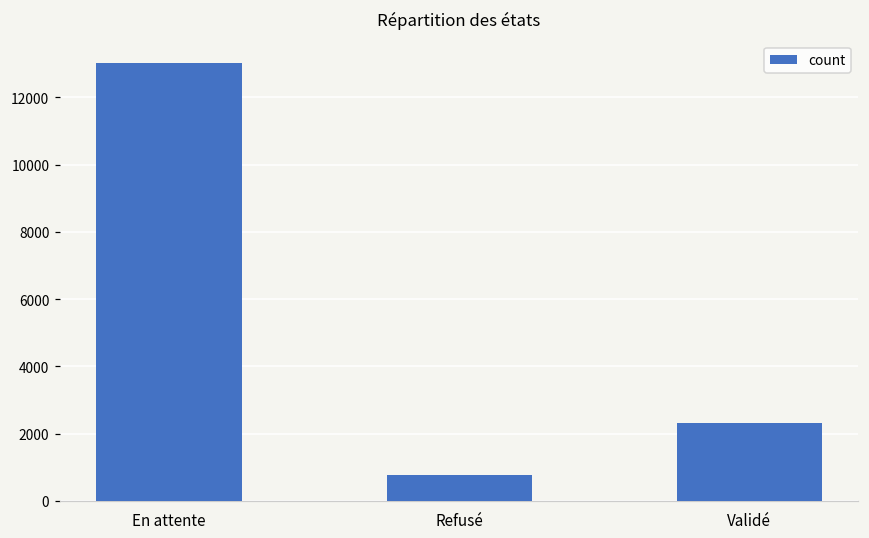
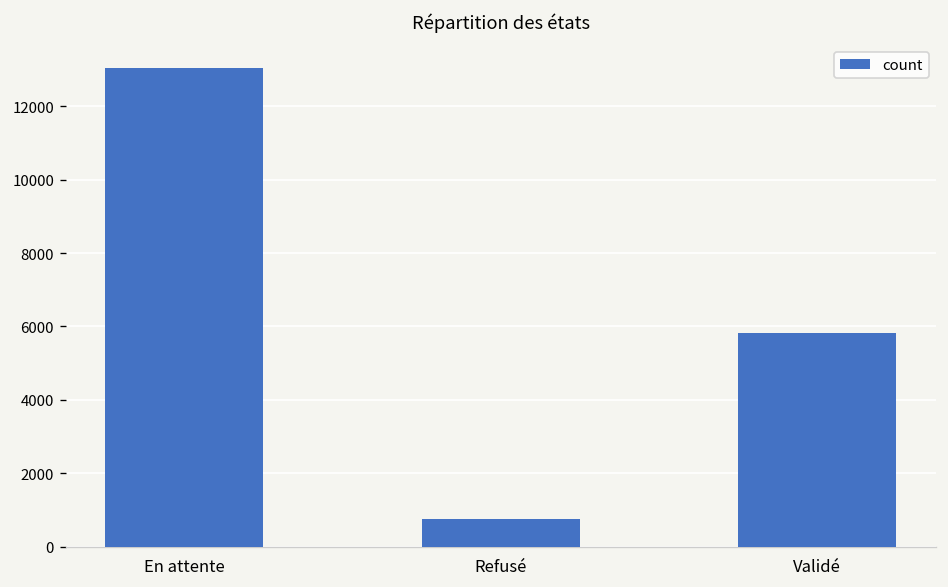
Validé: 2300 -> 5800
